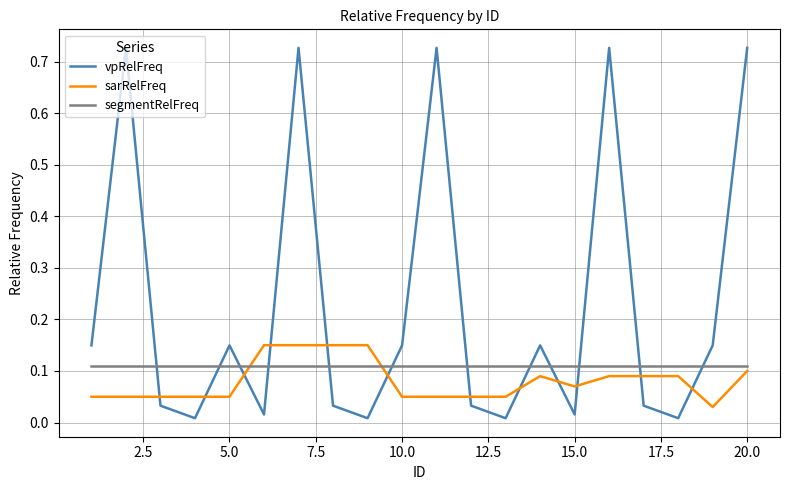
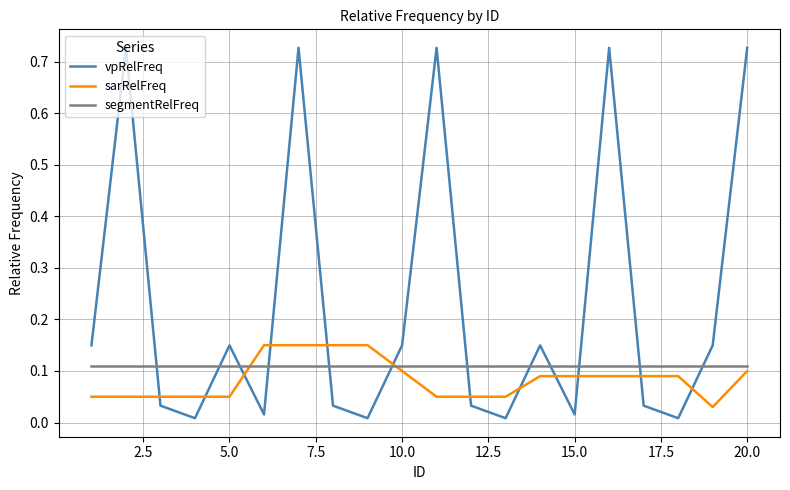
sarRelFreq, 10.0: 0.05 -> 0.10
sarRelFreq, 15.0: 0.07 -> 0.09
